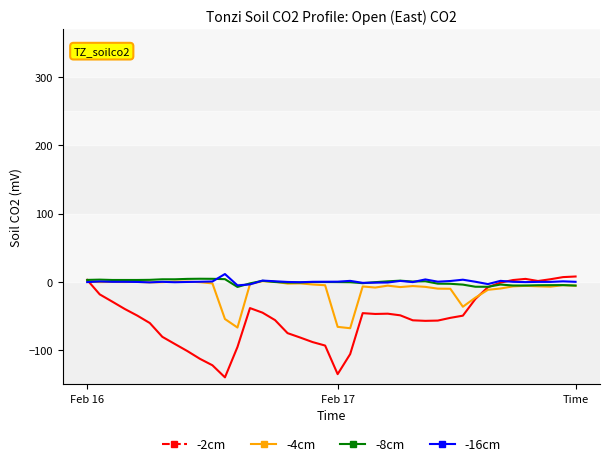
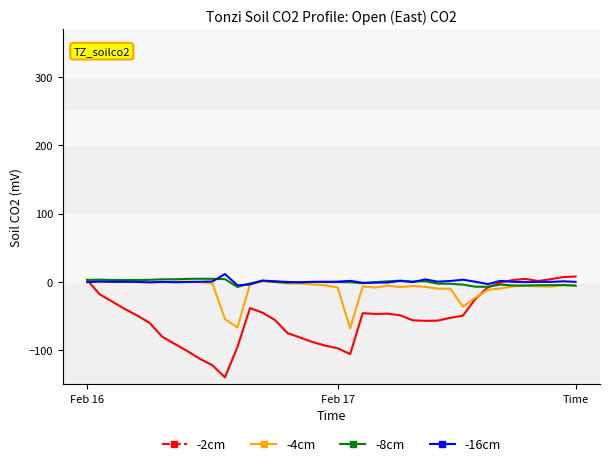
-2cm, Feb 17: -140 -> -100
-4cm, Feb 17: -70 -> -10
